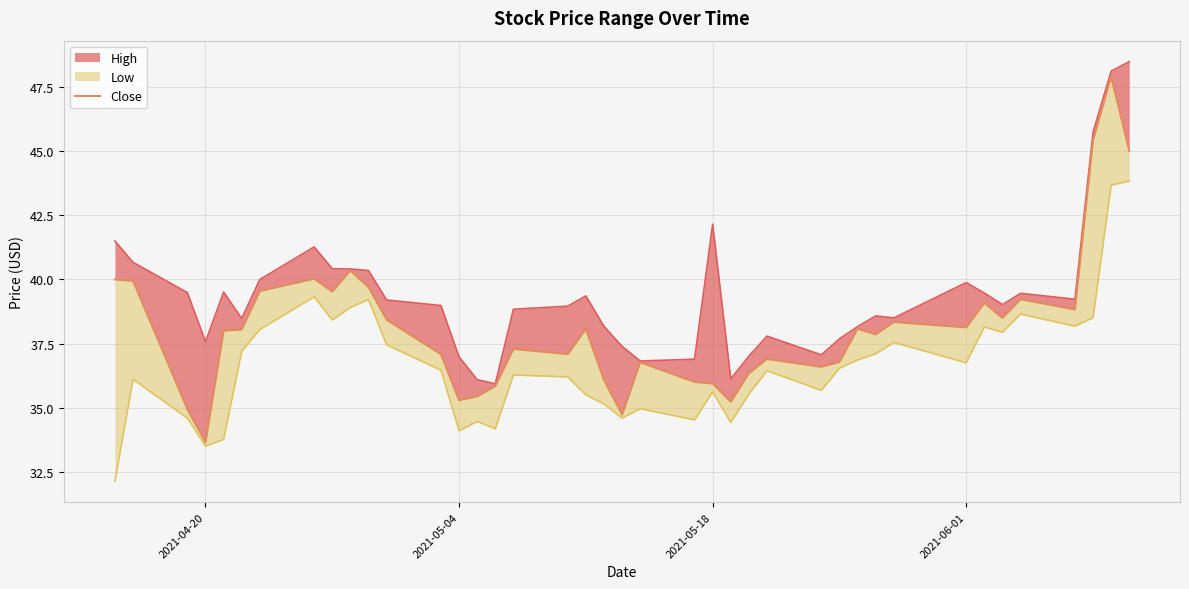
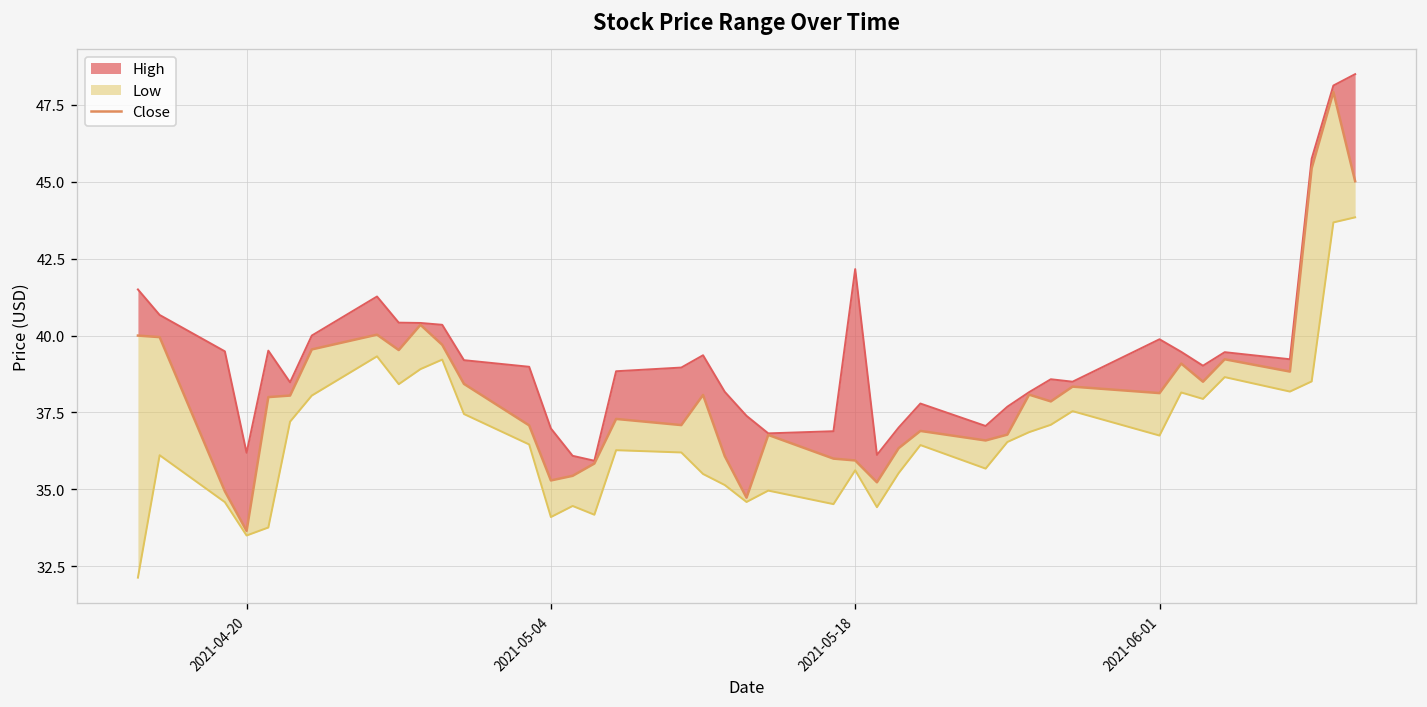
High, 2021-04-20: 37.6 -> 36.2
